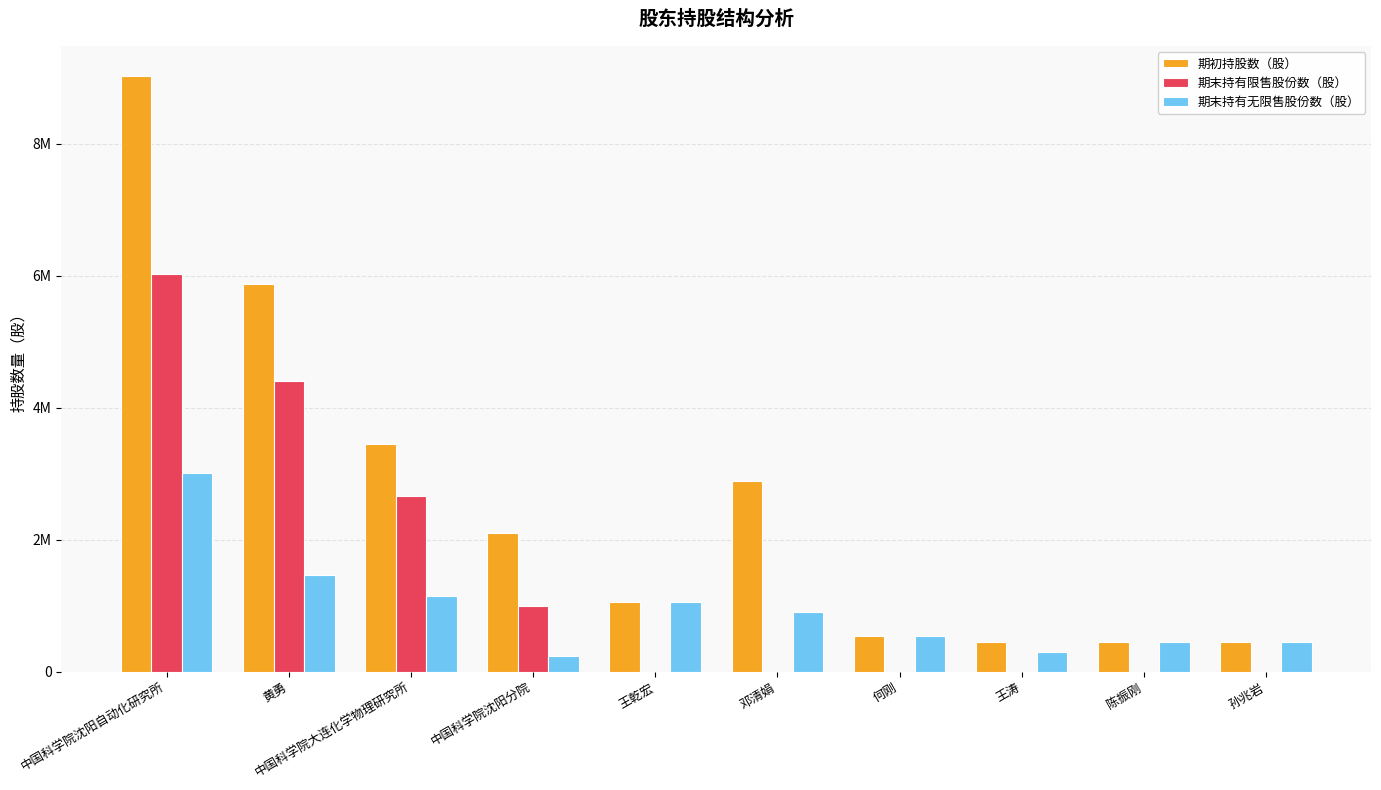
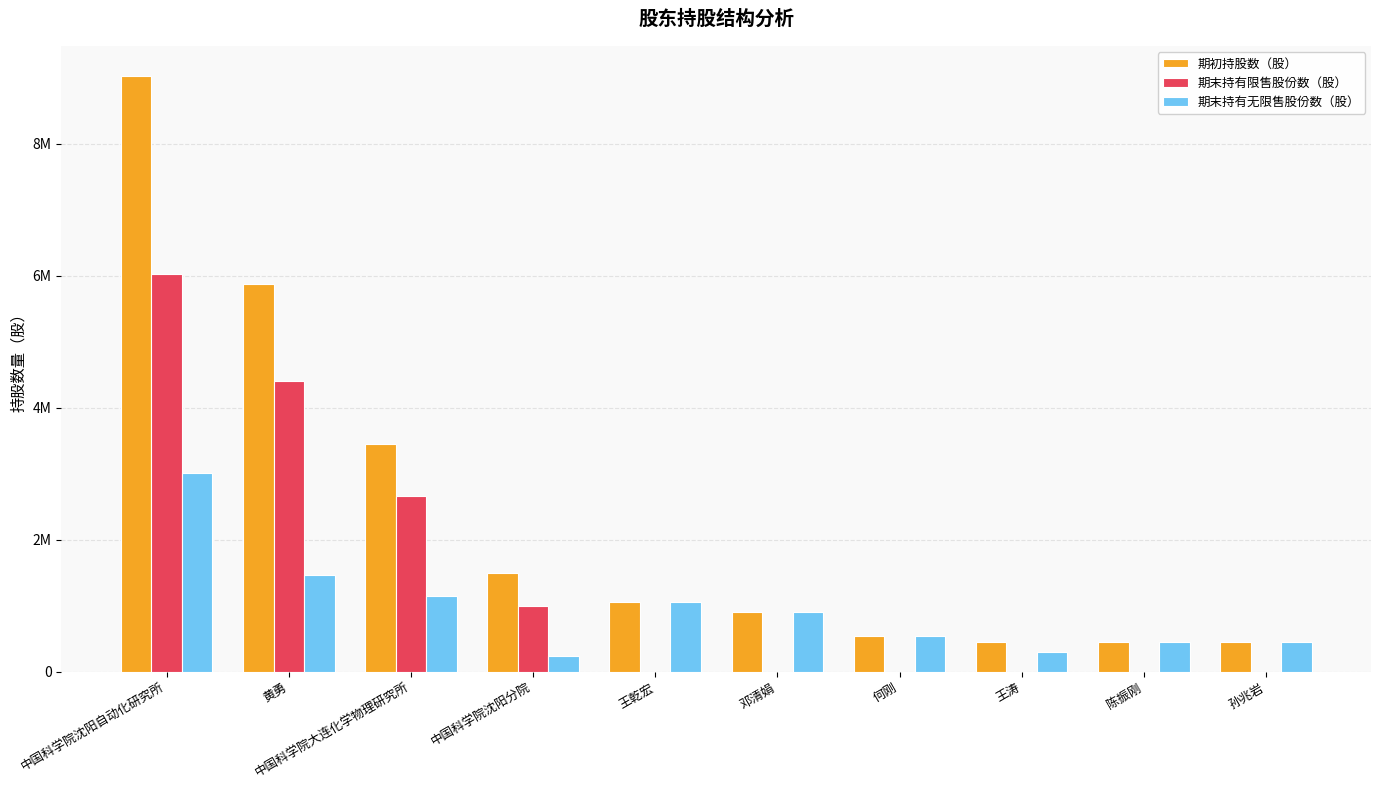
期初持股数（股）, 中国科学院沈阳分院: 2100000 -> 1500000
期初持股数（股）, 邓清娟: 2900000 -> 900000
